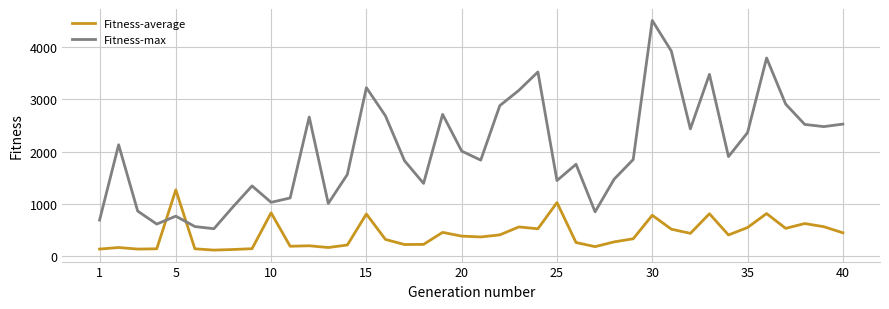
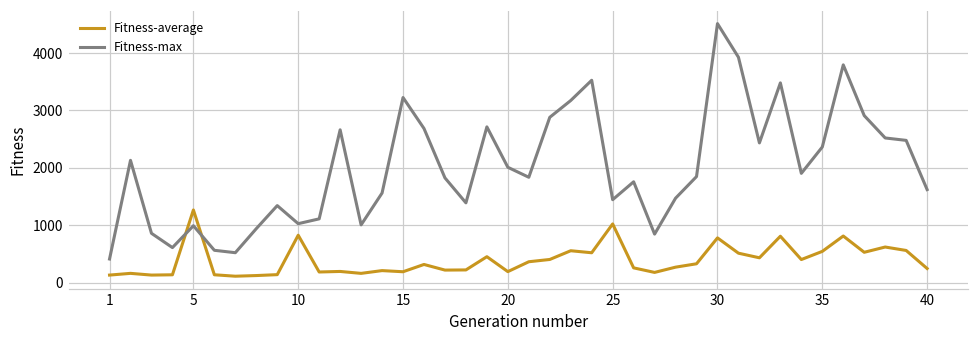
Fitness-max, 1: 700 -> 400
Fitness-max, 5: 800 -> 1000
Fitness-average, 15: 800 -> 200
Fitness-average, 20: 400 -> 200
Fitness-average, 40: 400 -> 200
Fitness-max, 40: 2500 -> 1600
